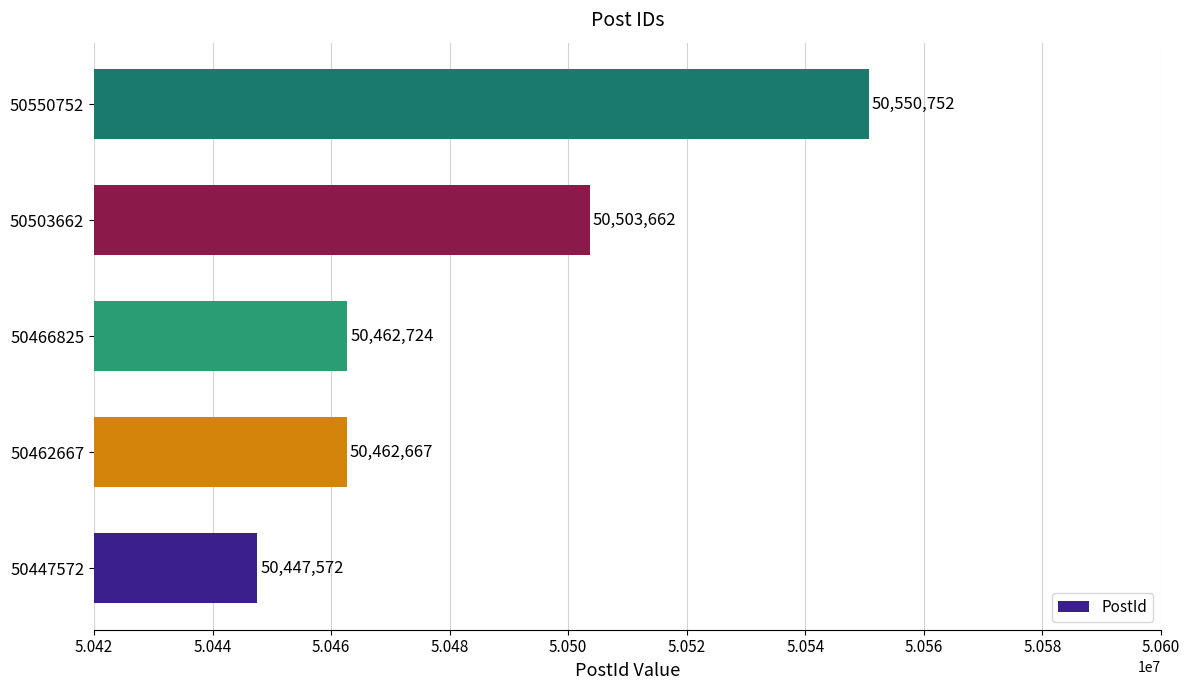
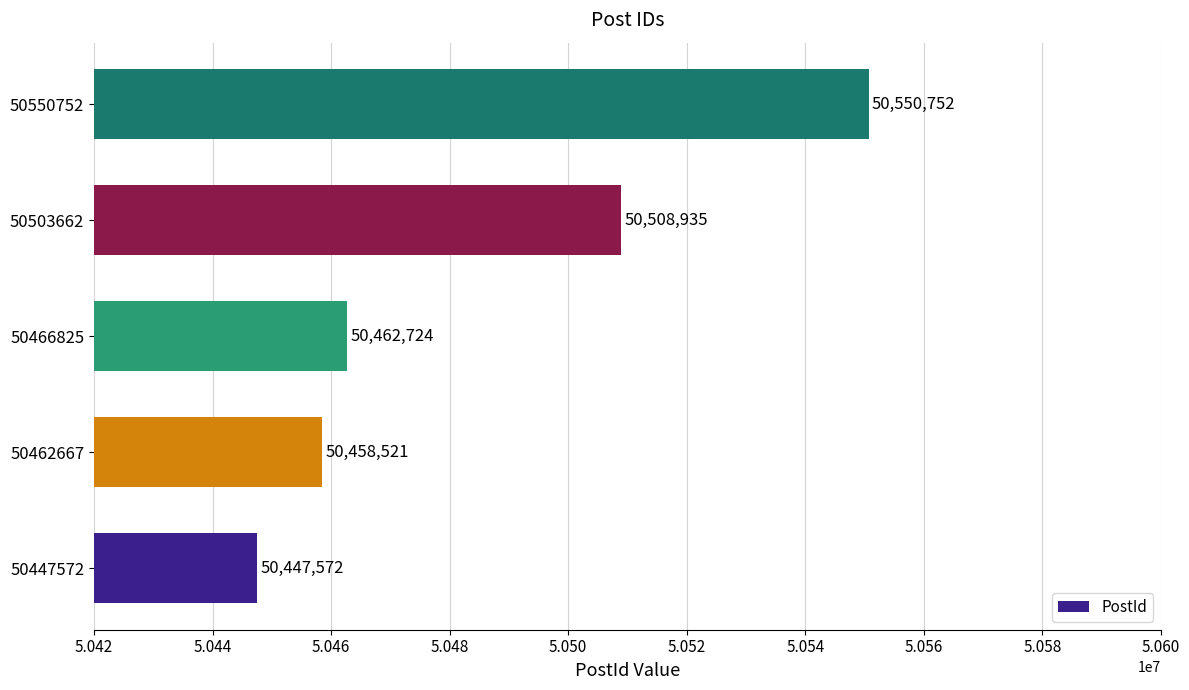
50503662: 50,503,662 -> 50,508,935
50462667: 50,462,667 -> 50,458,521
